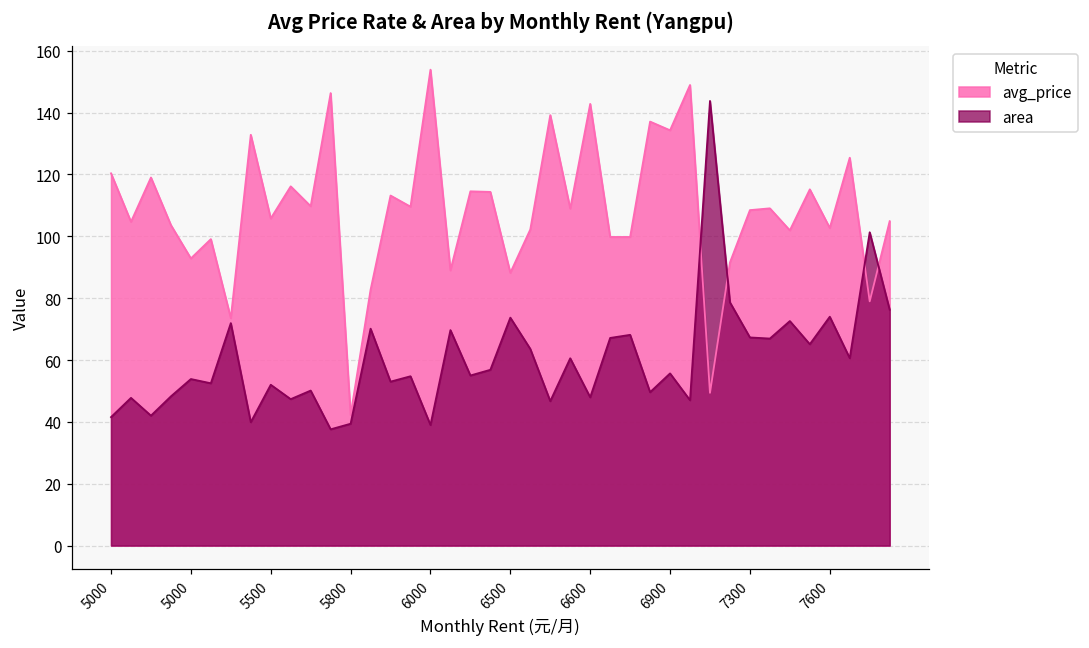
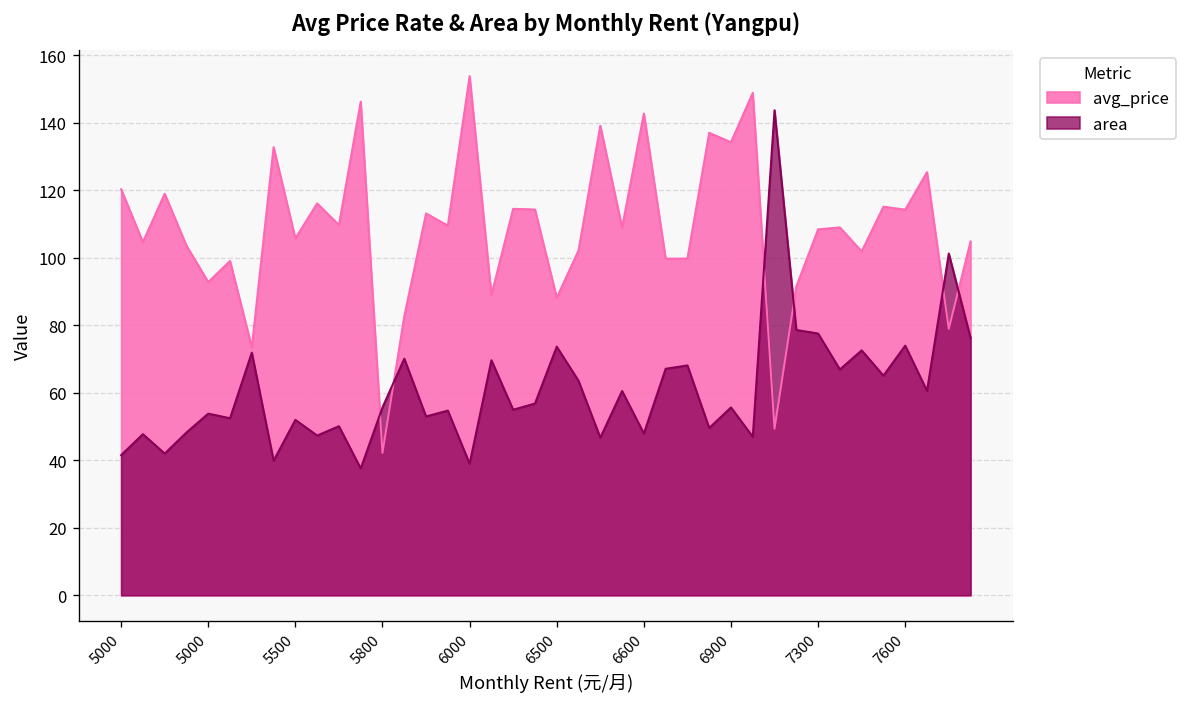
area, 5800: 39 -> 56
area, 7300: 67 -> 78
avg_price, 7600: 103 -> 114
